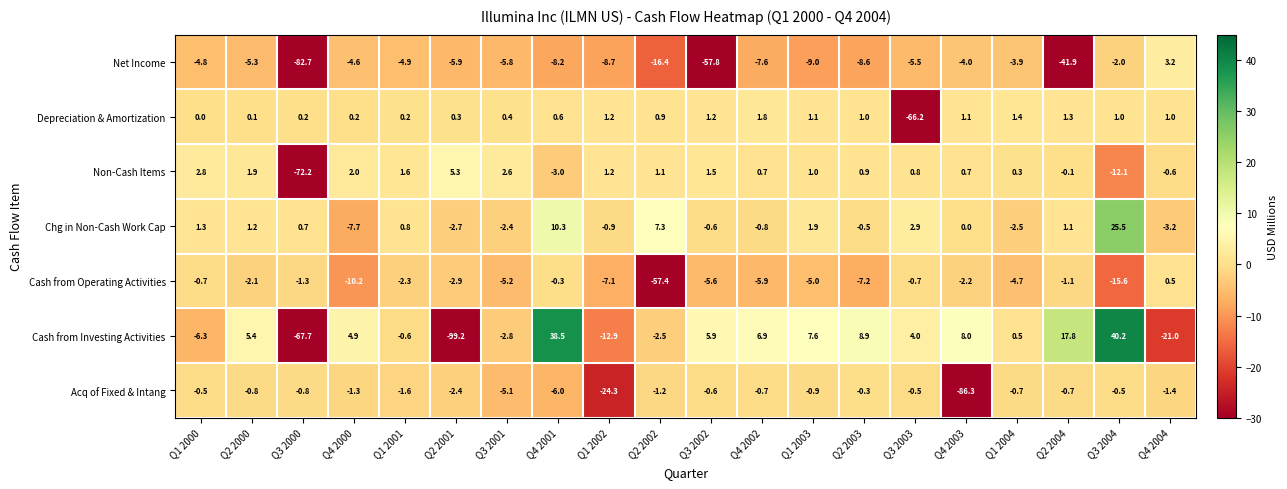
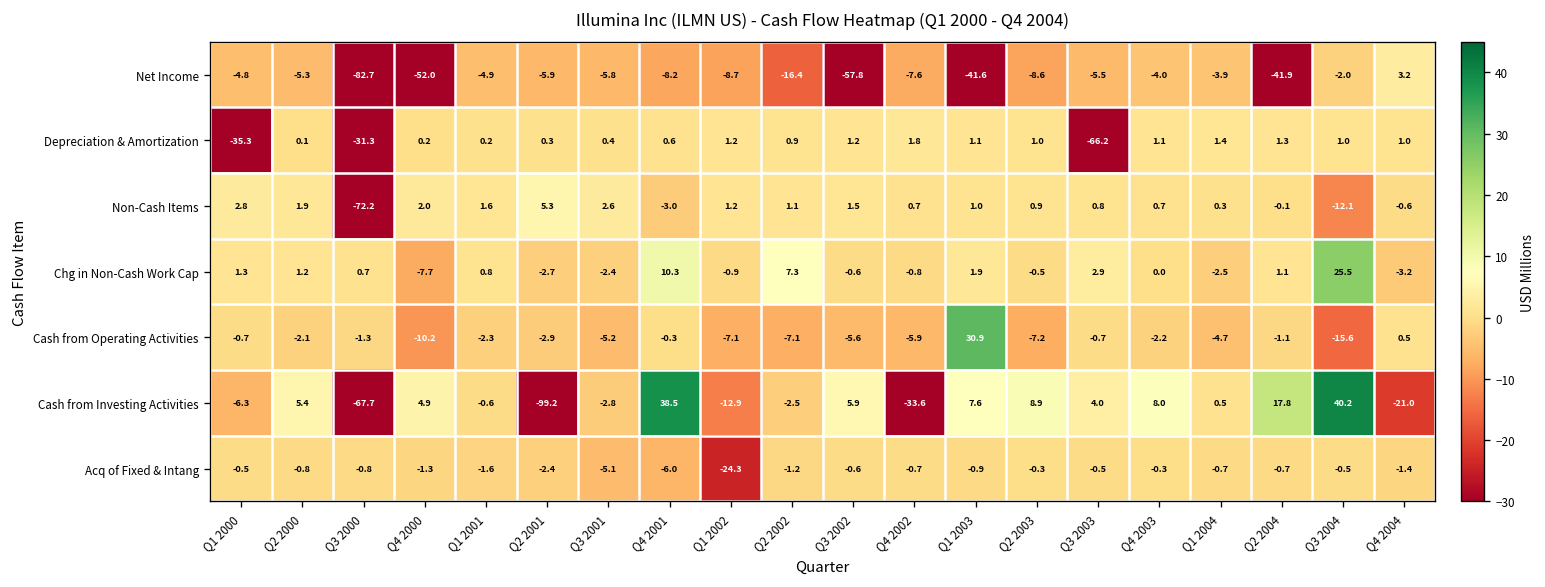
Net Income, Q4 2000: -4.6 -> -52.0
Net Income, Q1 2003: -9.0 -> -41.6
Depreciation & Amortization, Q1 2000: 0.0 -> -35.3
Depreciation & Amortization, Q3 2000: 0.2 -> -31.3
Cash from Operating Activities, Q2 2002: -57.4 -> -7.1
Cash from Operating Activities, Q1 2003: -5.0 -> 30.9
Cash from Investing Activities, Q4 2002: 6.9 -> -33.6
Acq of Fixed & Intang, Q4 2003: -86.3 -> -0.3
